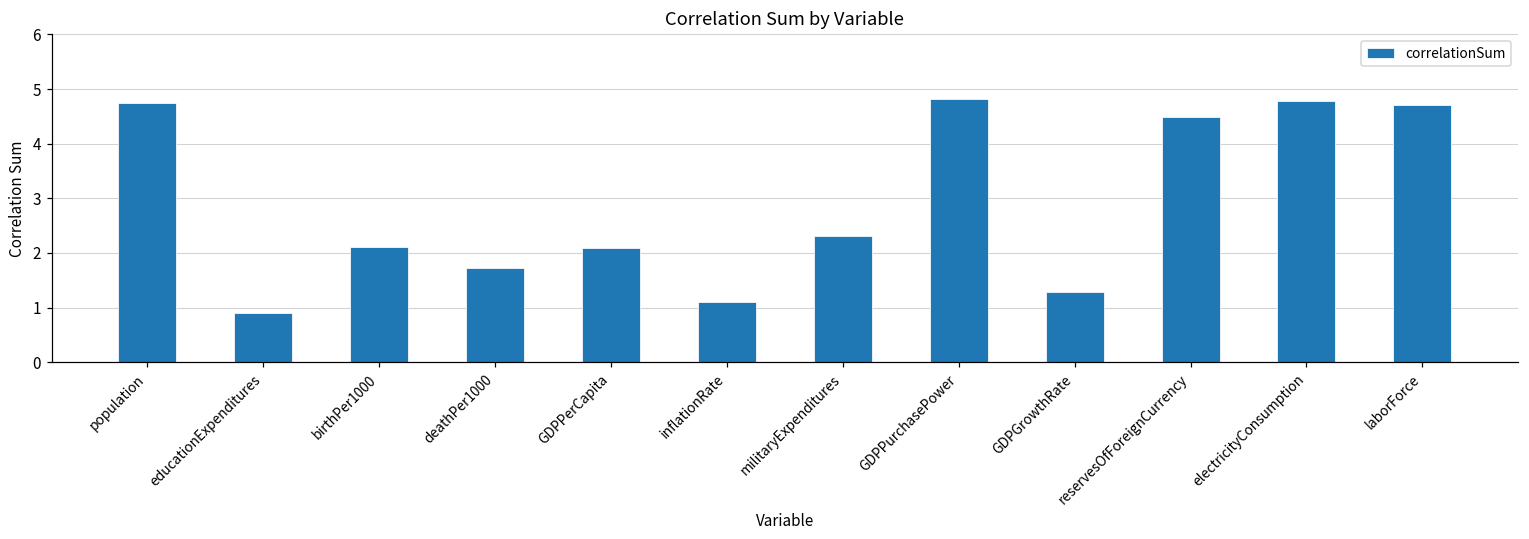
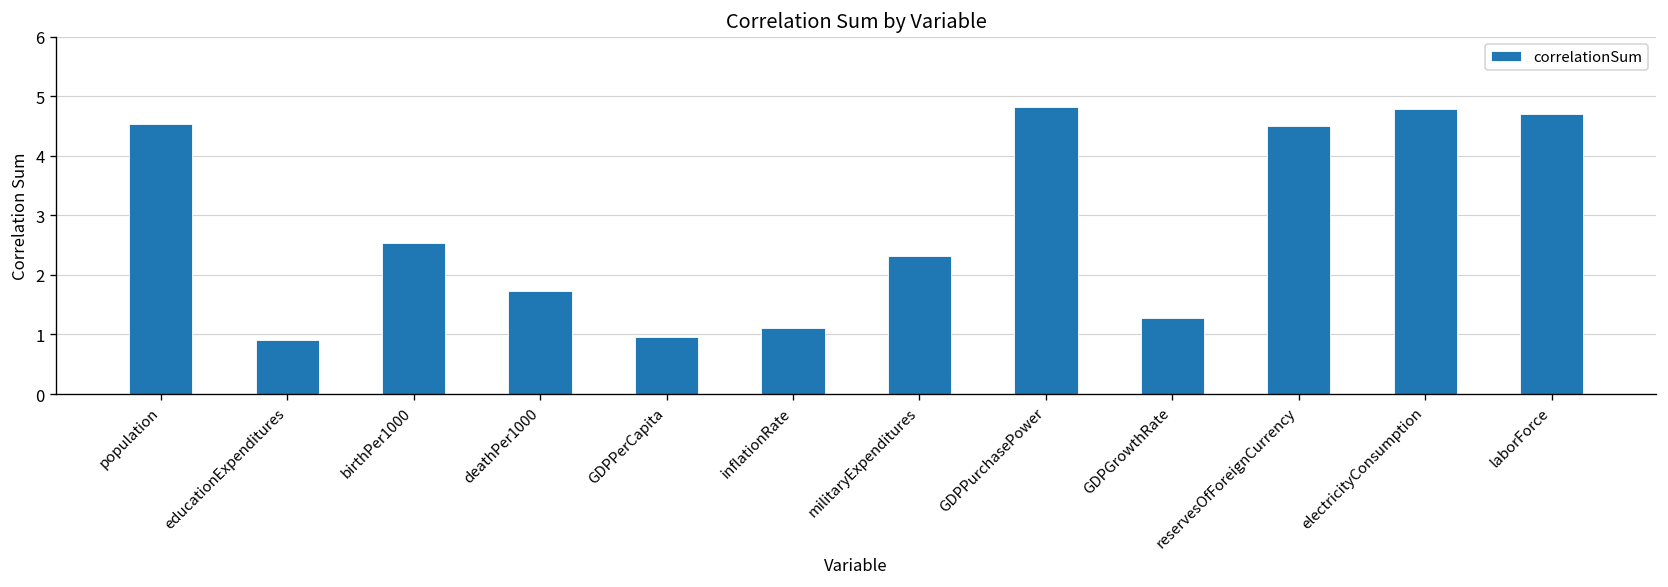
population: 4.7 -> 4.5
birthPer1000: 2.1 -> 2.5
GDPPerCapita: 2.1 -> 1.0
